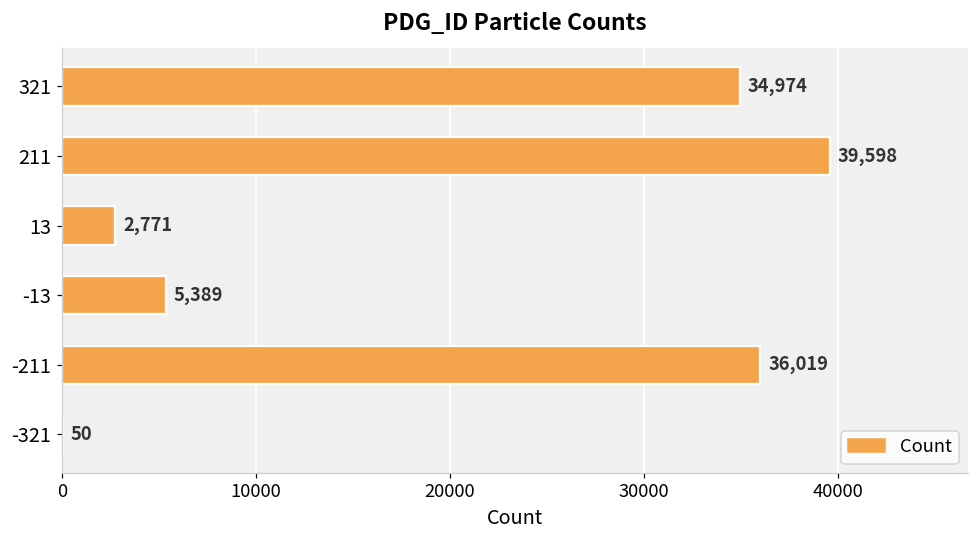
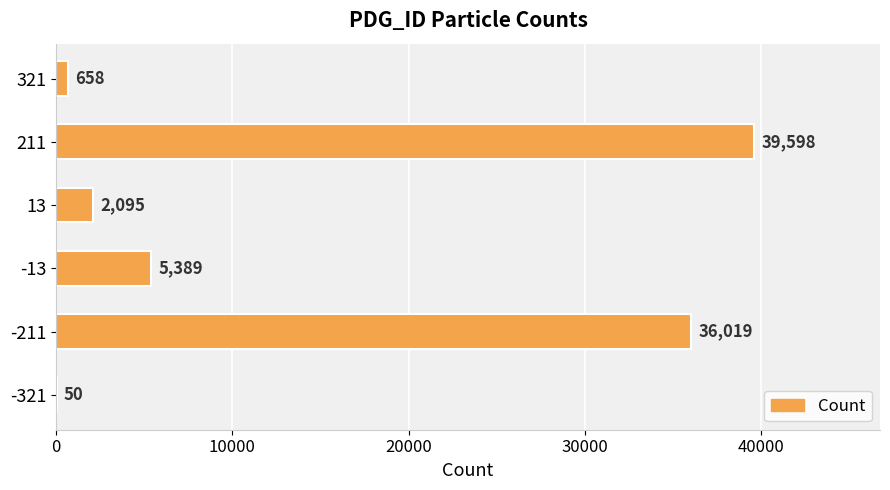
321: 34,974 -> 658
13: 2,771 -> 2,095
